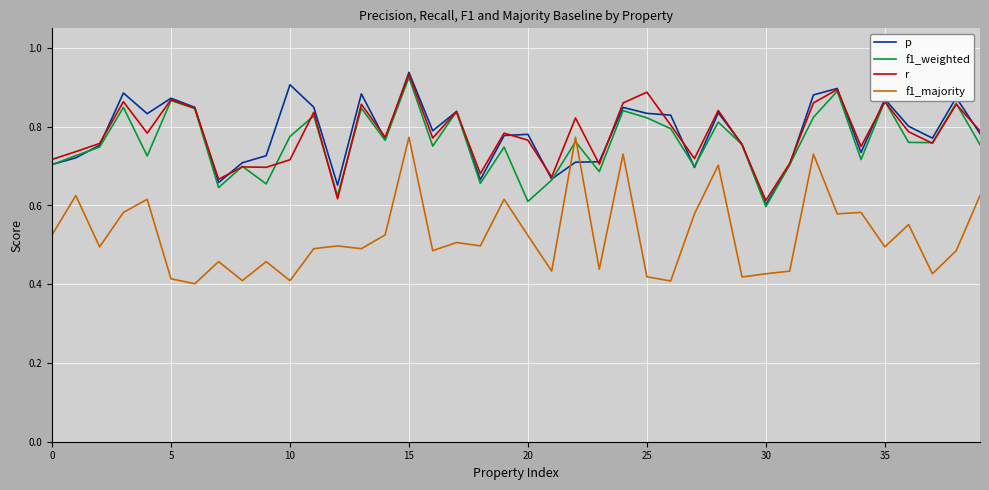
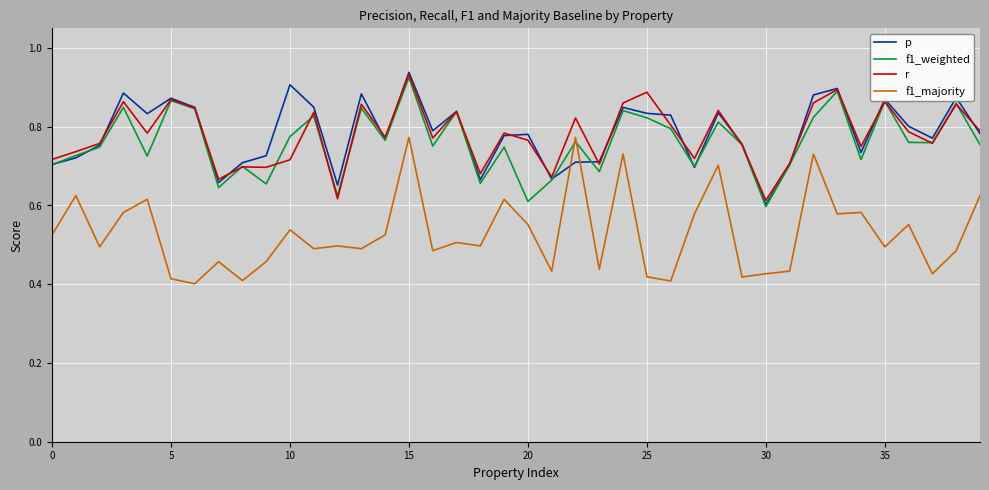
f1_majority, 10: 0.41 -> 0.54
f1_majority, 20: 0.52 -> 0.55
